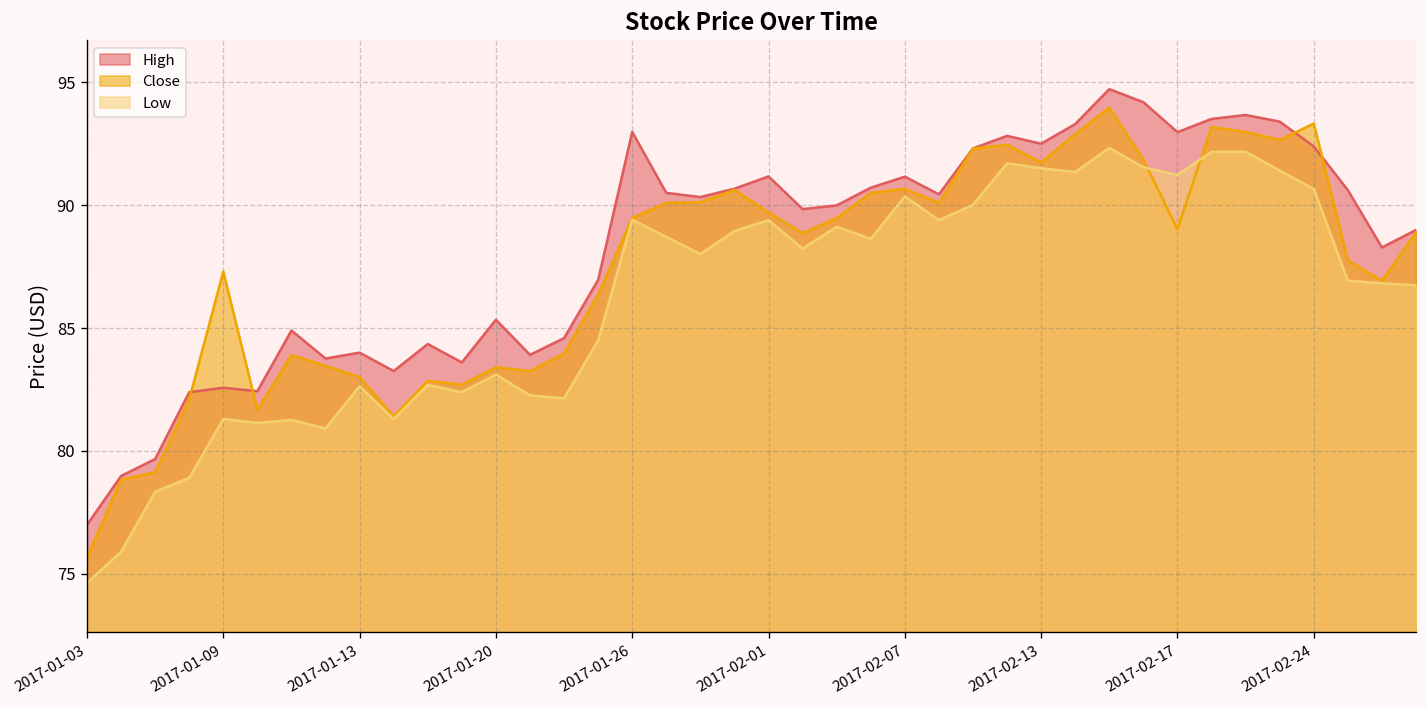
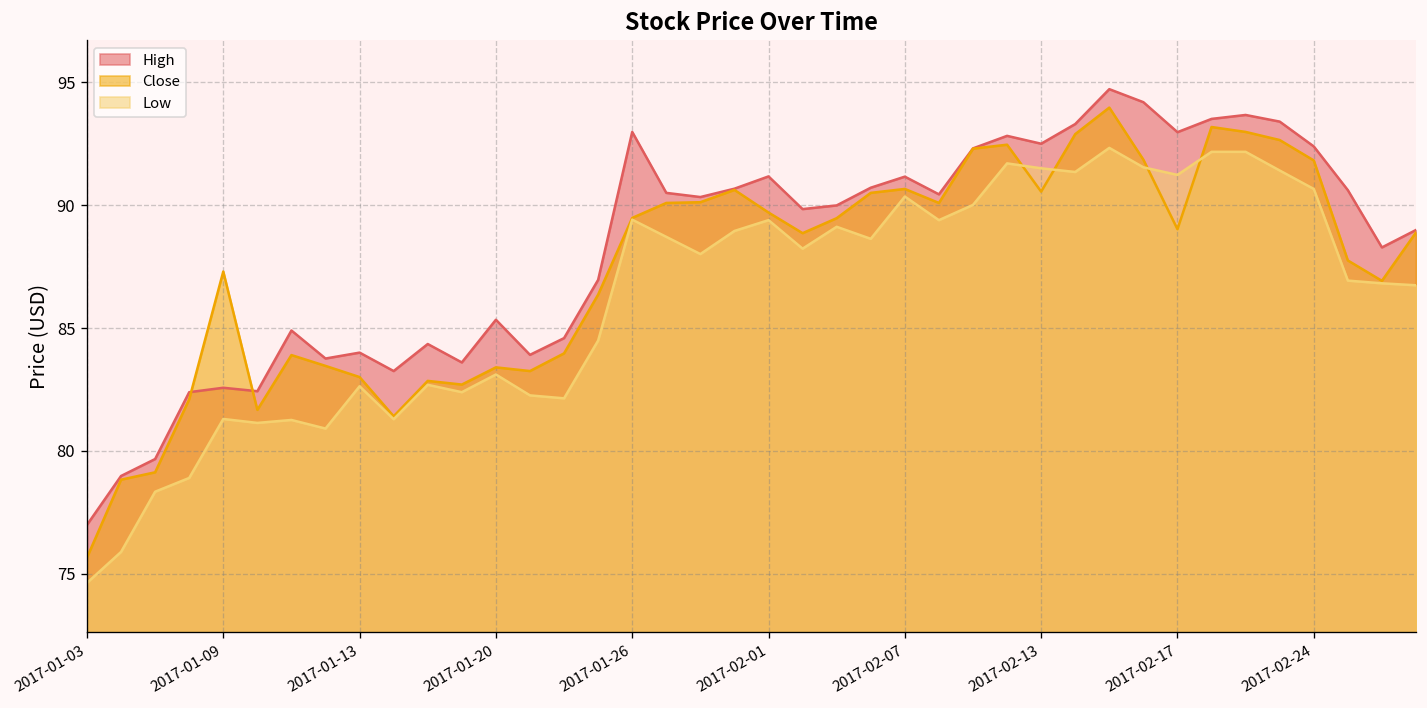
Close, 2017-02-13: 91.7 -> 90.5
Close, 2017-02-24: 93.3 -> 91.8
